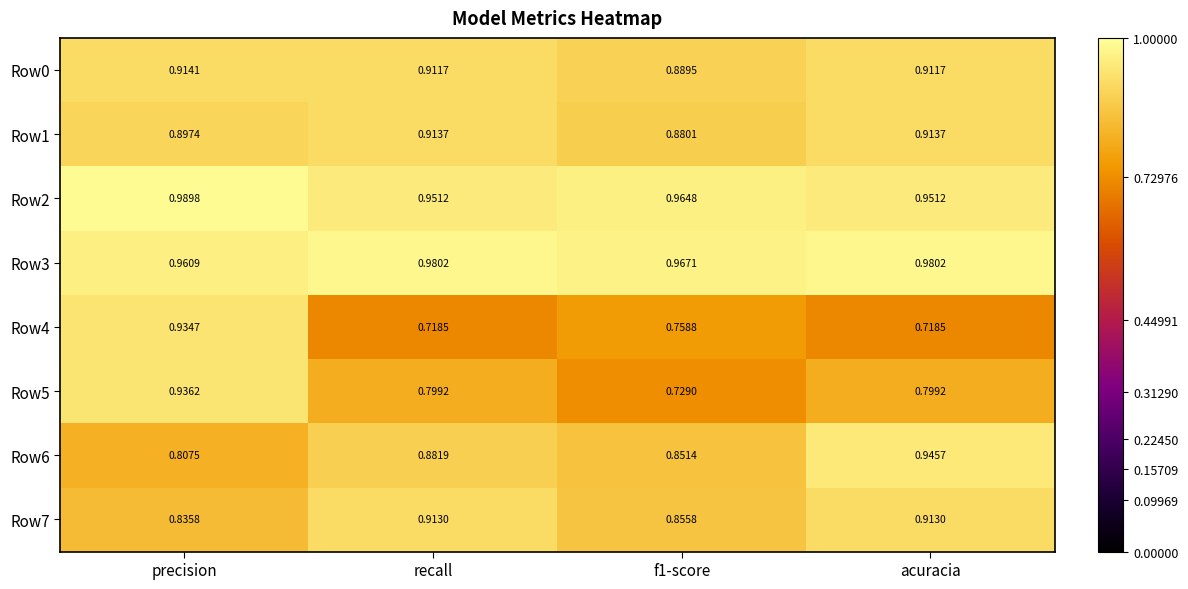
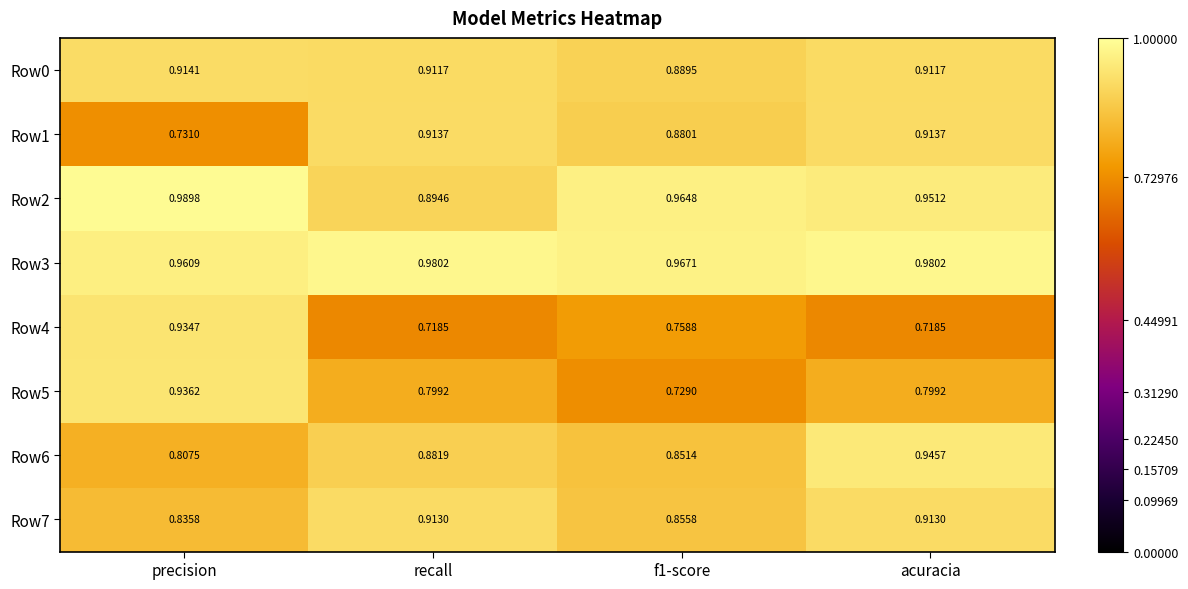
Row1, precision: 0.8974 -> 0.7310
Row2, recall: 0.9512 -> 0.8946
